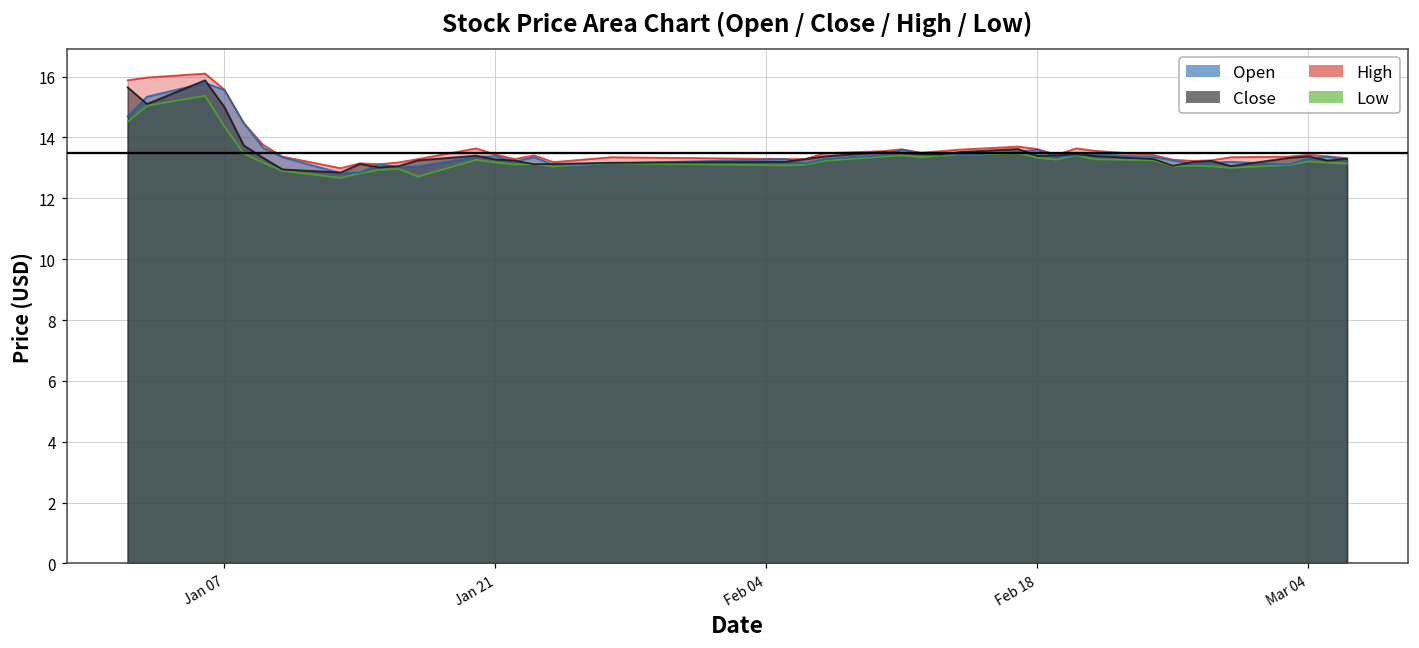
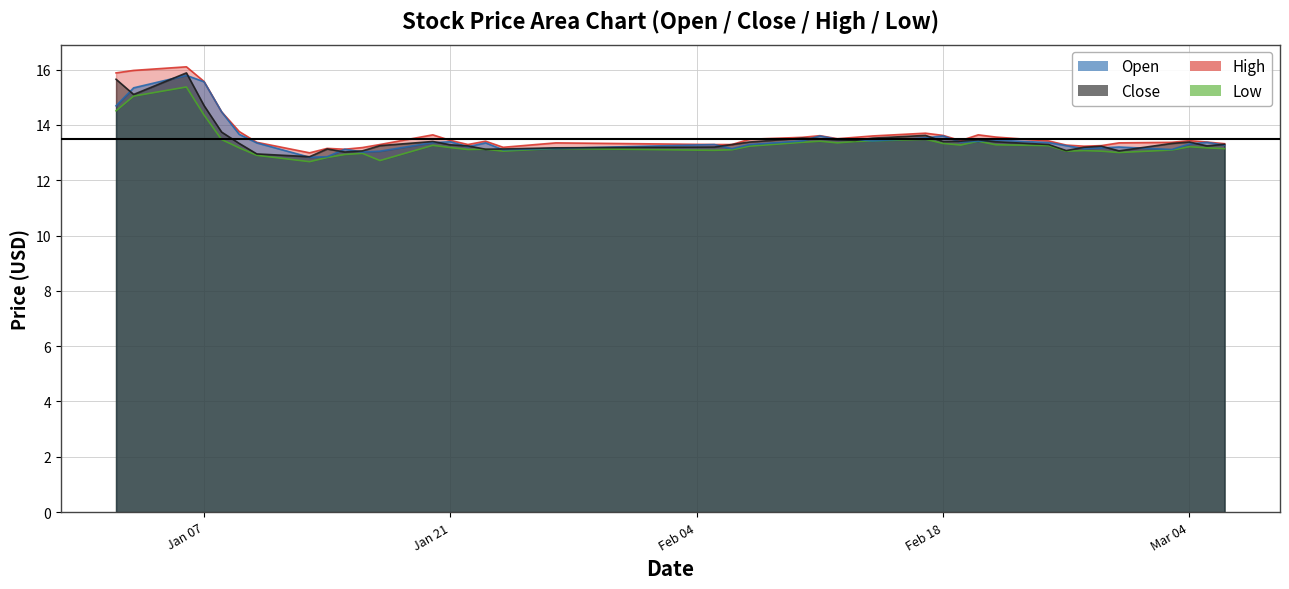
Close, Jan 07: 15.0 -> 14.7
